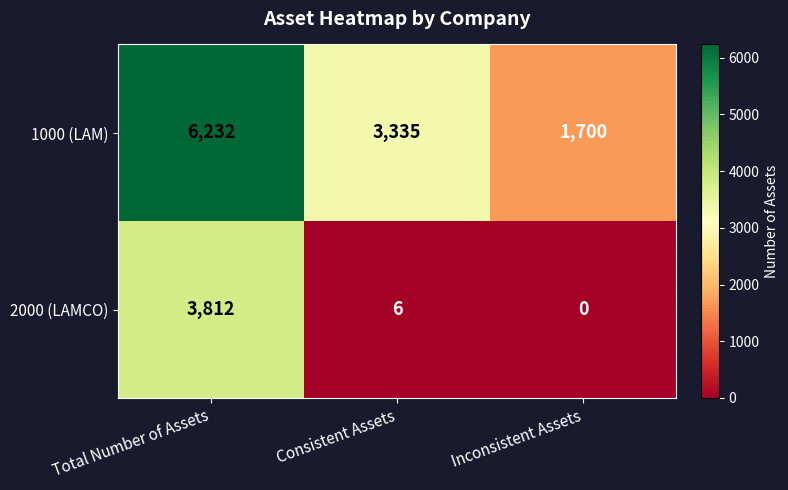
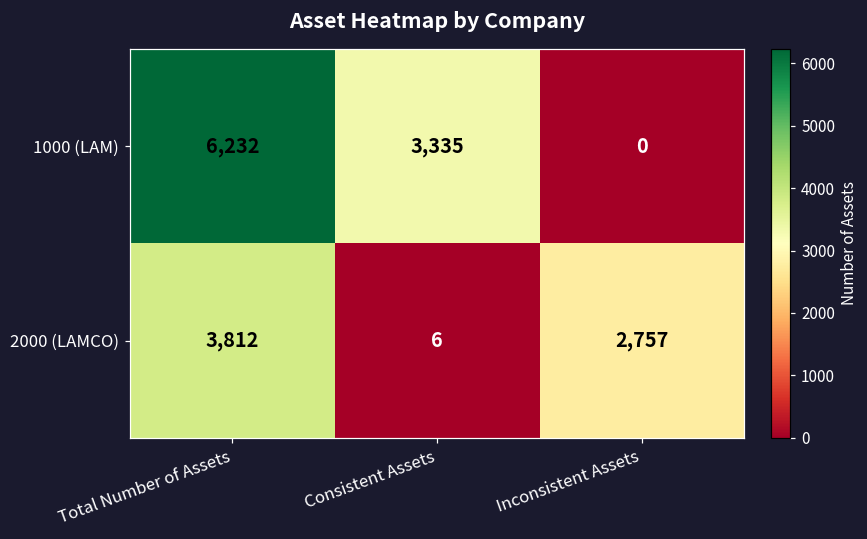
1000 (LAM), Inconsistent Assets: 1,700 -> 0
2000 (LAMCO), Inconsistent Assets: 0 -> 2,757
